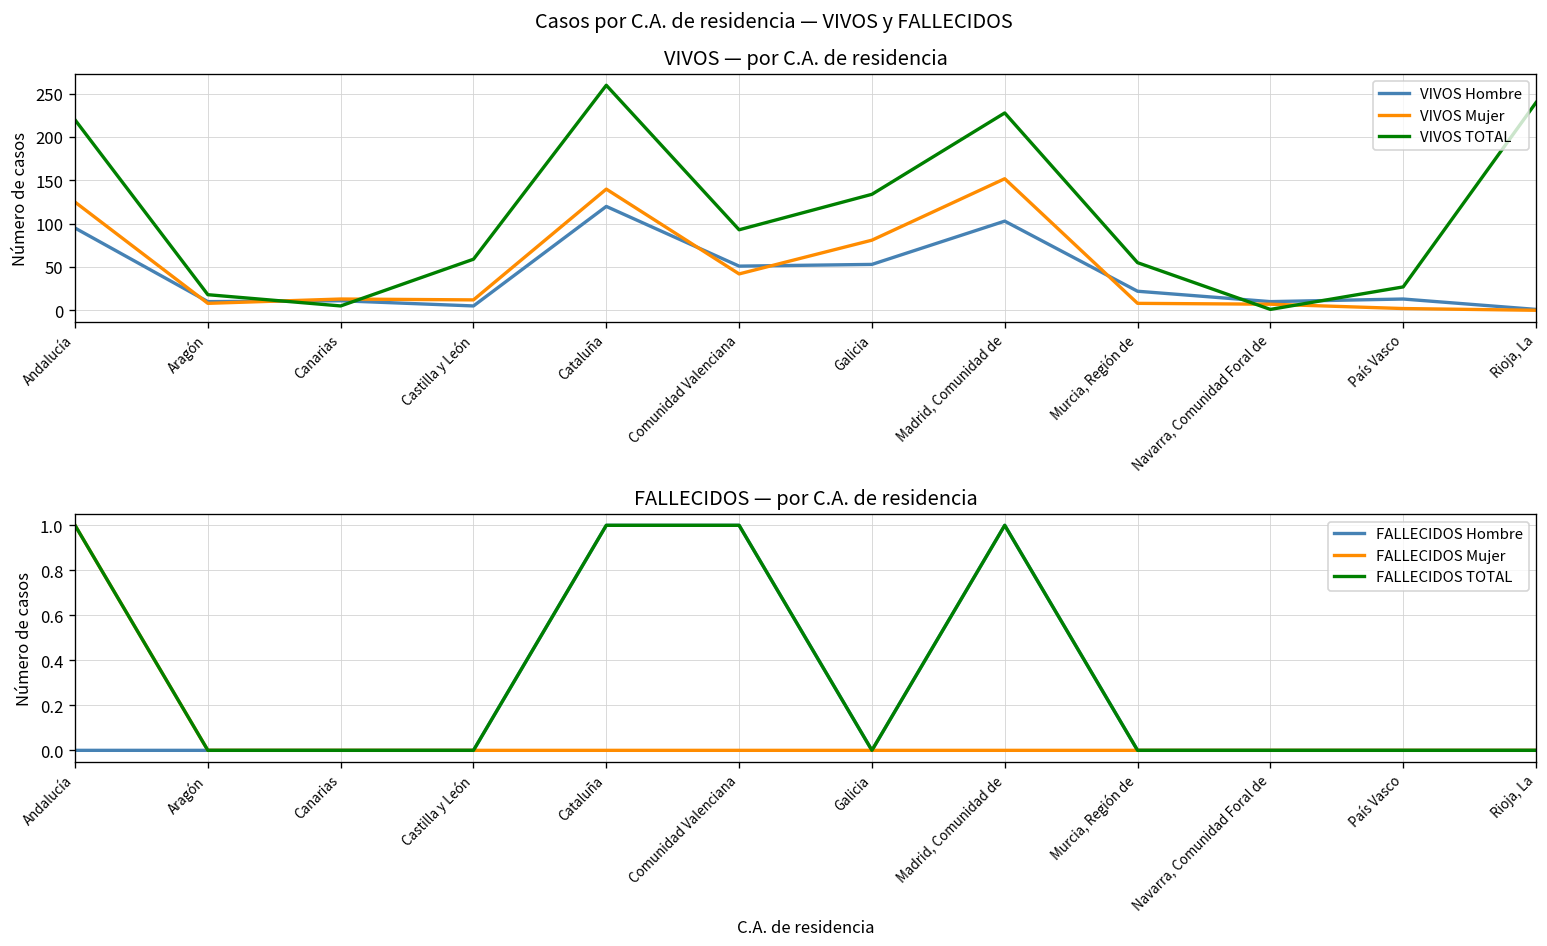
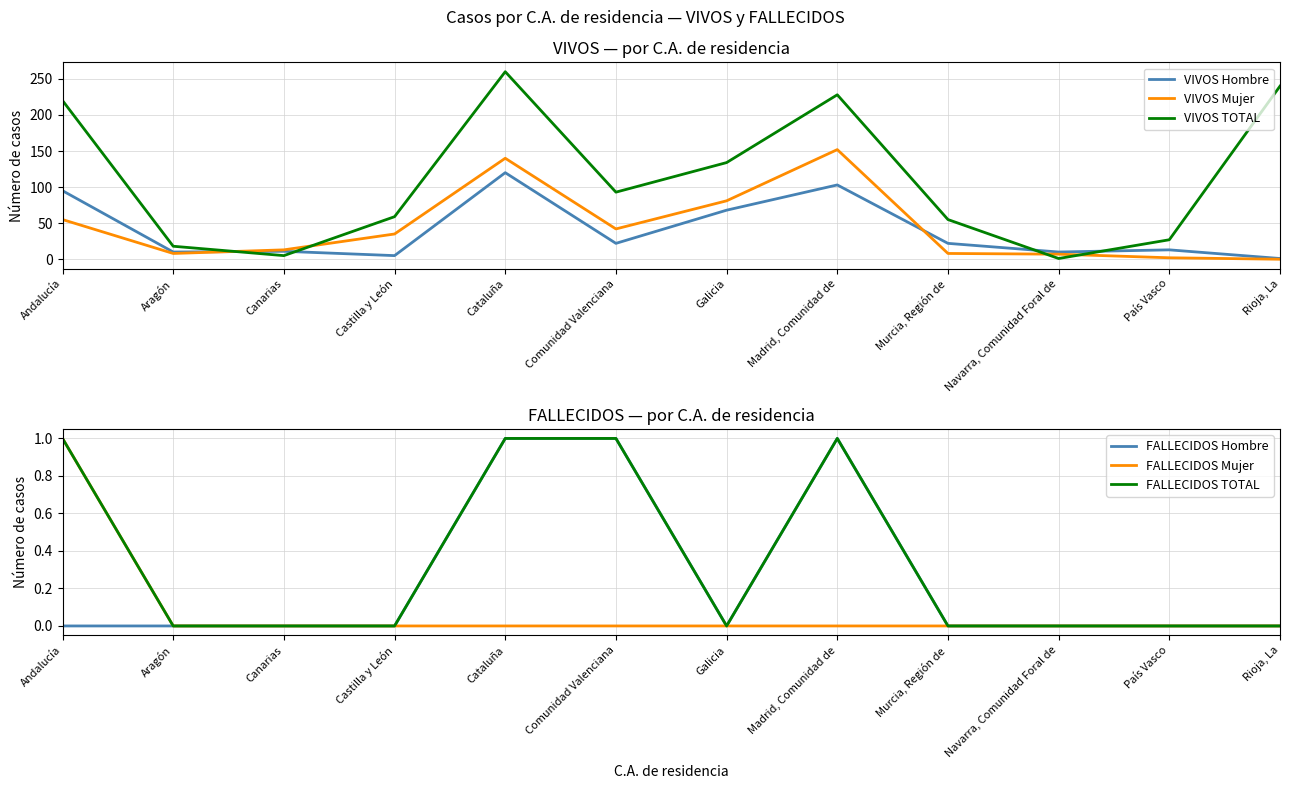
VIVOS — por C.A. de residencia, VIVOS Mujer, Andalucía: 130 -> 60
VIVOS — por C.A. de residencia, VIVOS Mujer, Castilla y León: 10 -> 40
VIVOS — por C.A. de residencia, VIVOS Hombre, Comunidad Valenciana: 50 -> 20
VIVOS — por C.A. de residencia, VIVOS Hombre, Galicia: 50 -> 70
